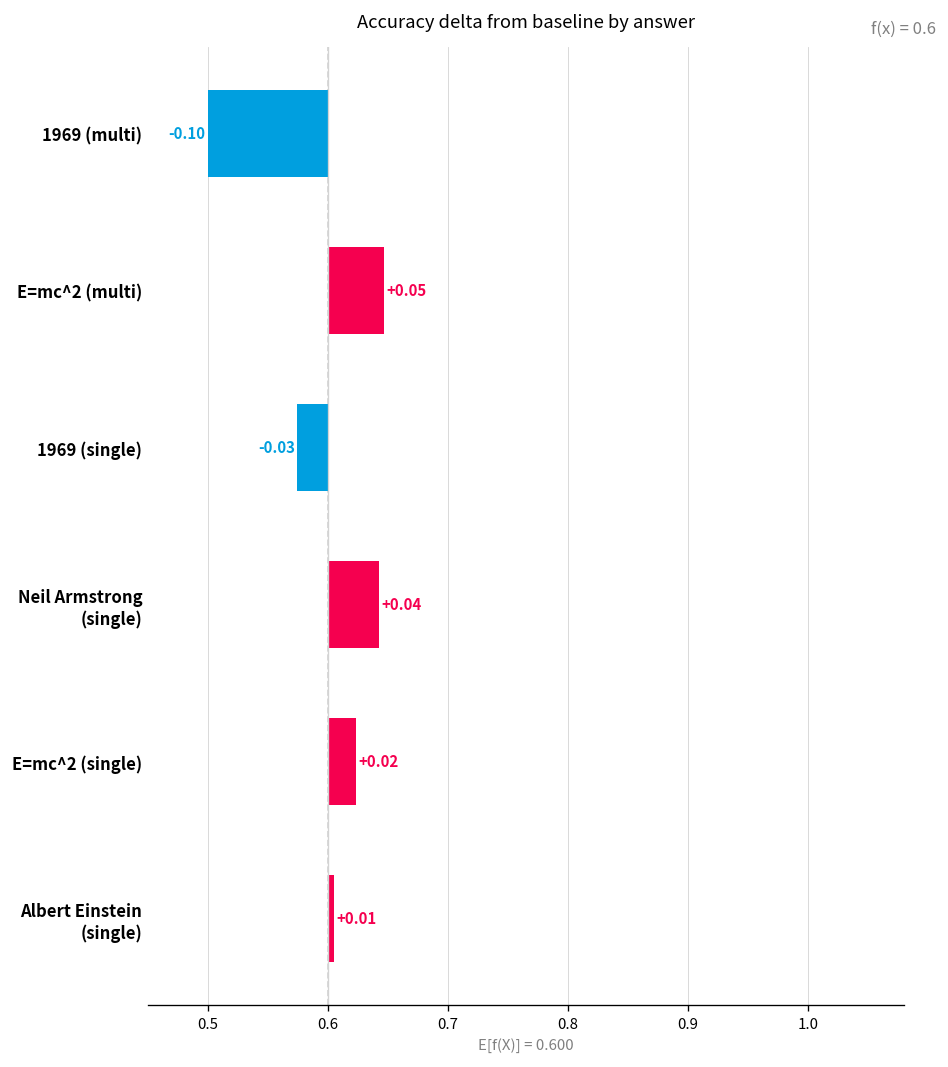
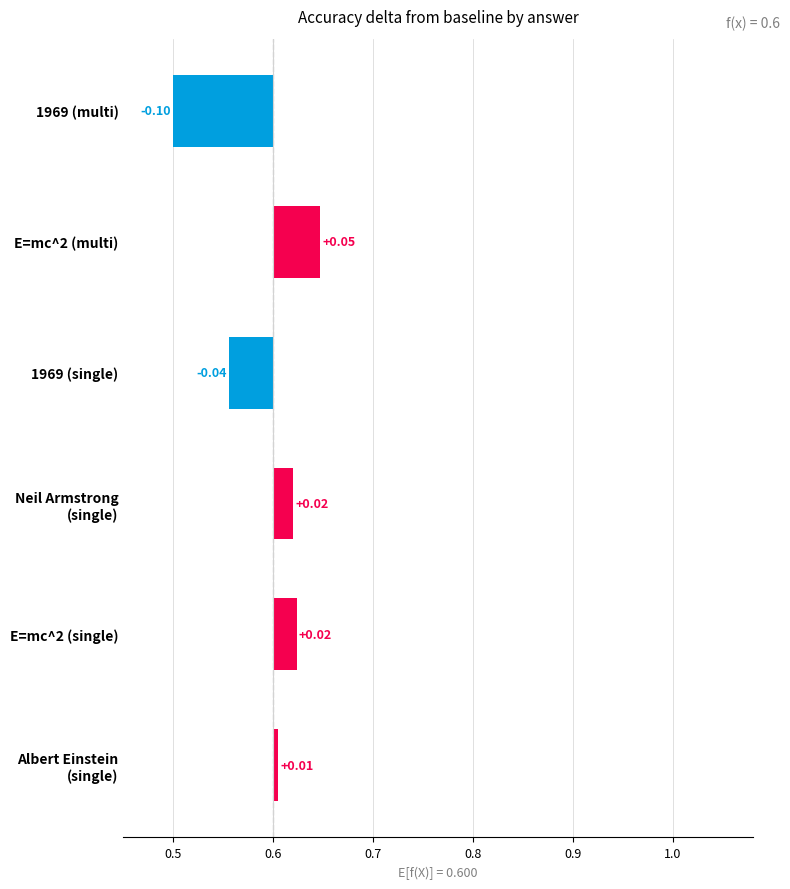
1969 (single): -0.03 -> -0.04
Neil Armstrong (single): +0.04 -> +0.02
